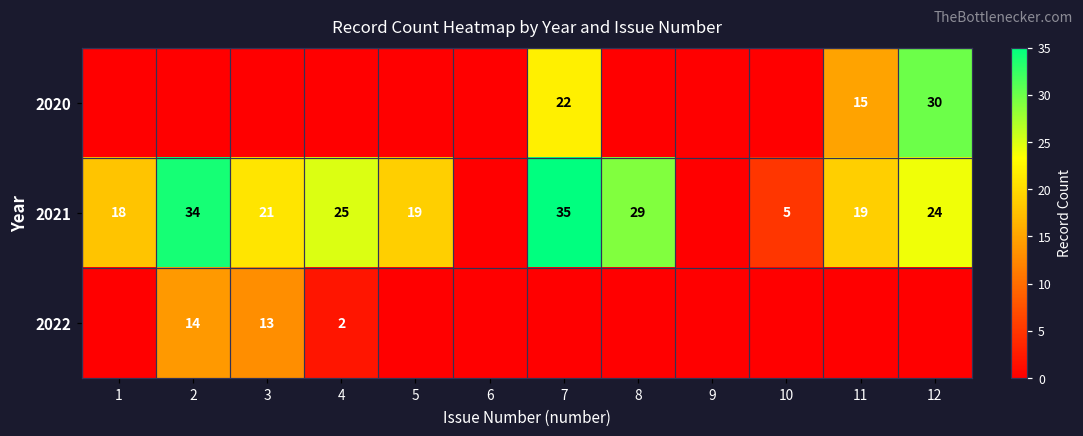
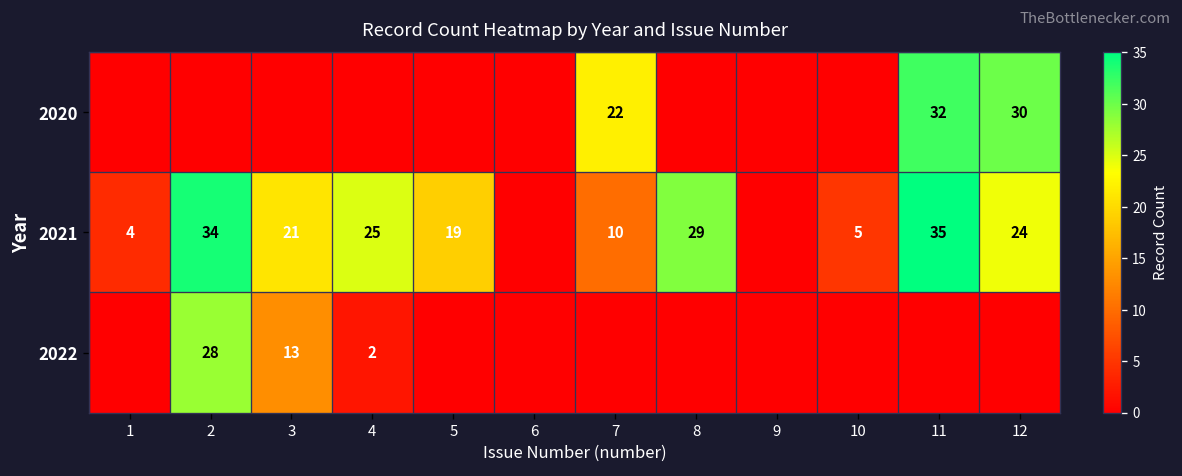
2020, 11: 15 -> 32
2021, 1: 18 -> 4
2021, 7: 35 -> 10
2021, 11: 19 -> 35
2022, 2: 14 -> 28
